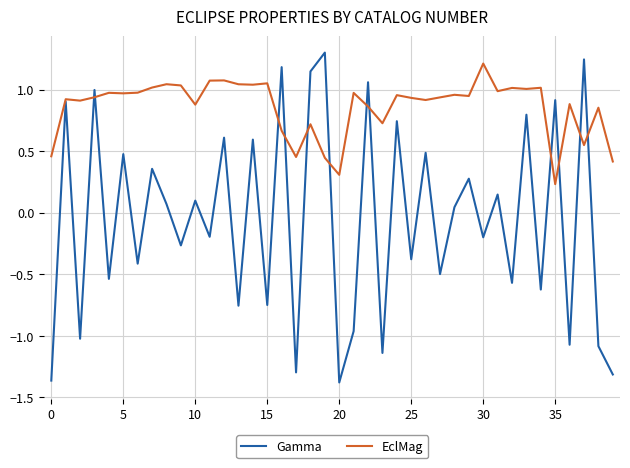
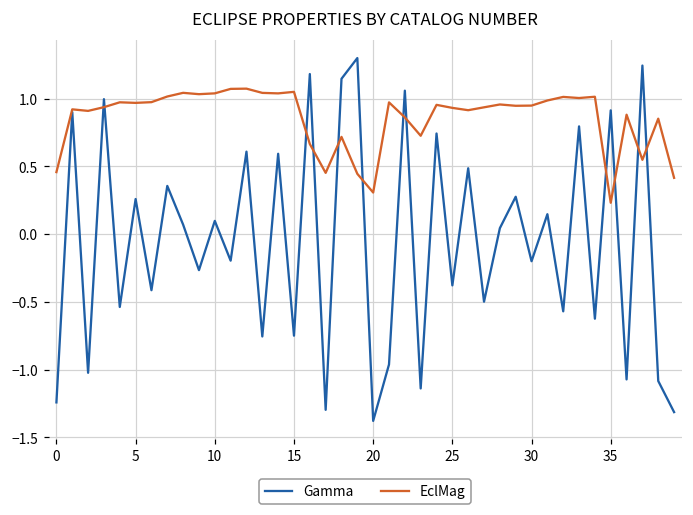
Gamma, 0: -1.36 -> -1.24
Gamma, 5: 0.48 -> 0.26
EclMag, 10: 0.88 -> 1.04
EclMag, 30: 1.21 -> 0.95
